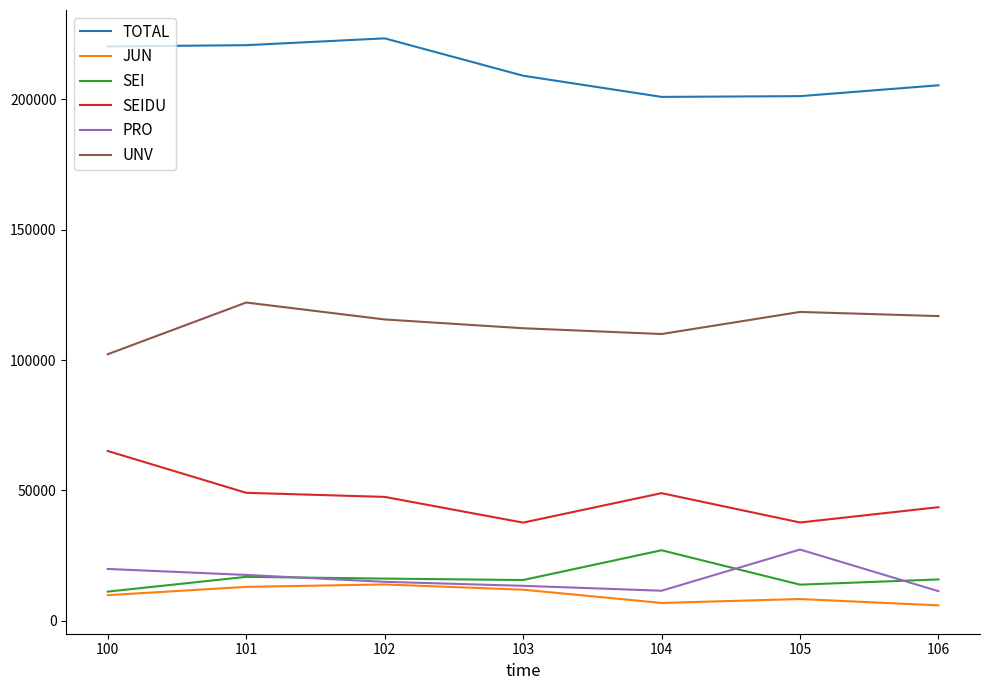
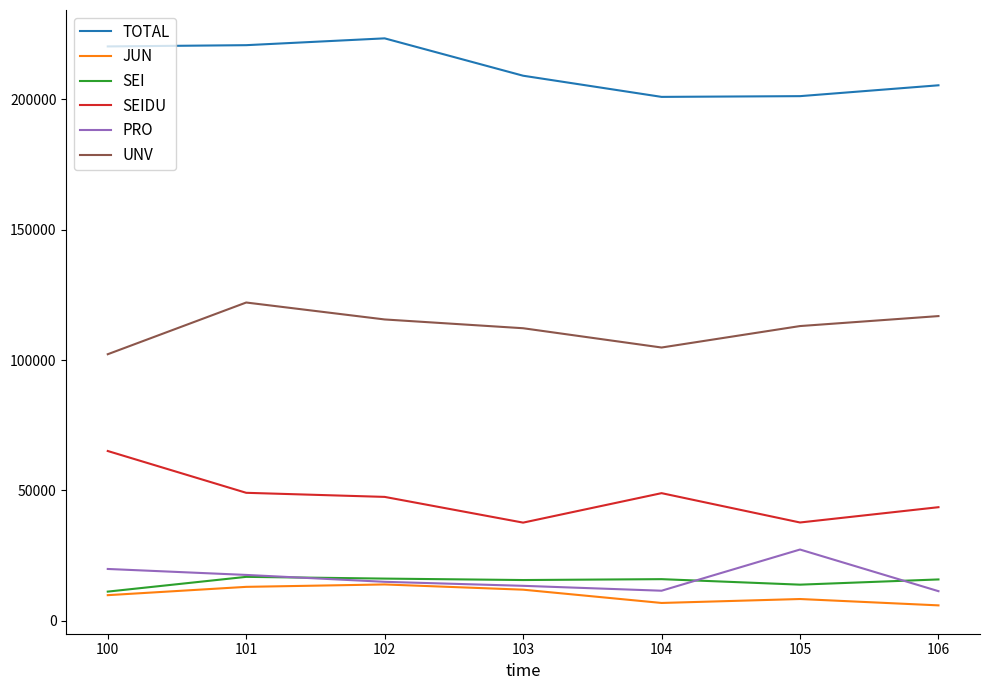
SEI, 104: 27000 -> 16000
UNV, 104: 110000 -> 105000
UNV, 105: 118000 -> 113000
